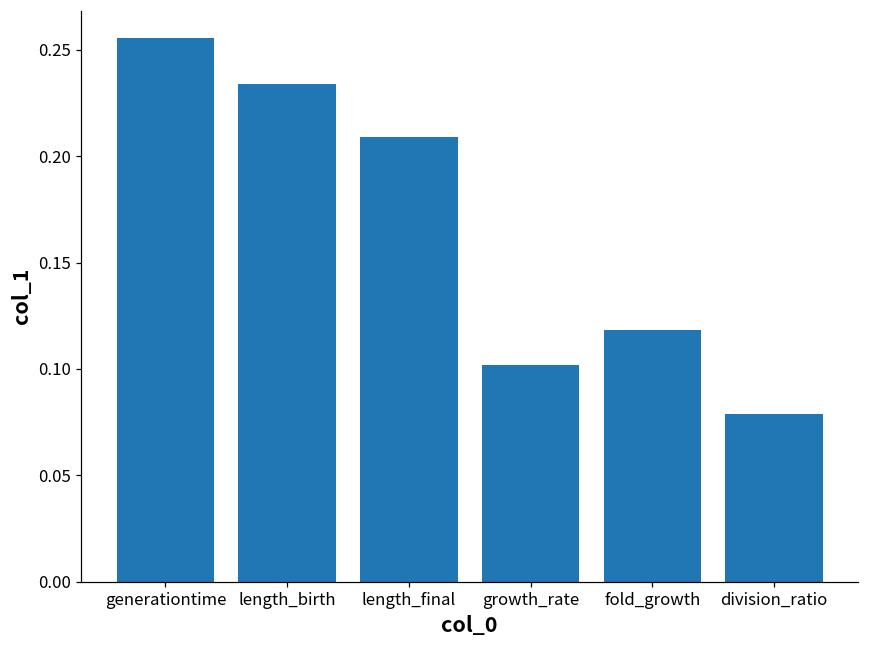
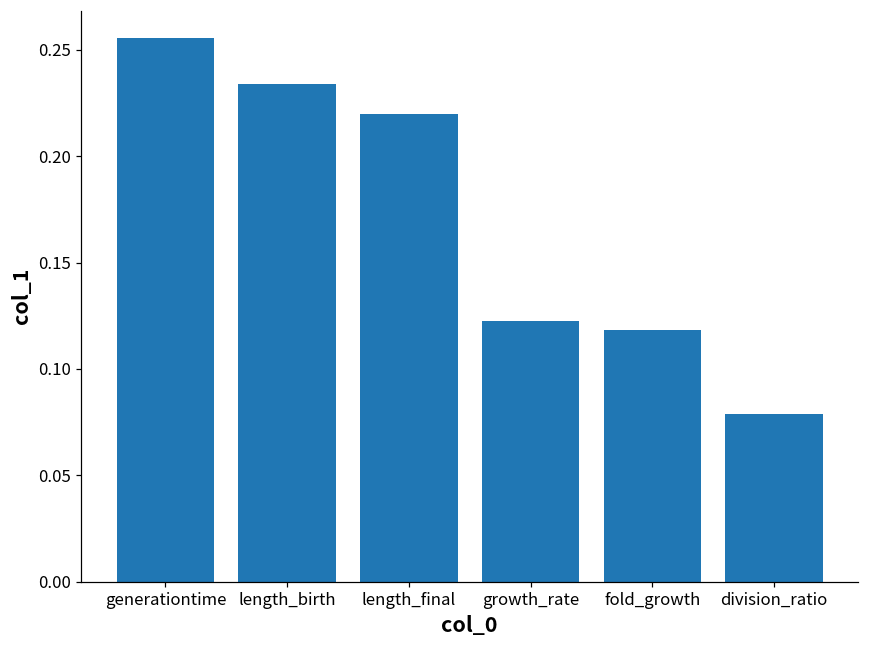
length_final: 0.209 -> 0.220
growth_rate: 0.102 -> 0.122
